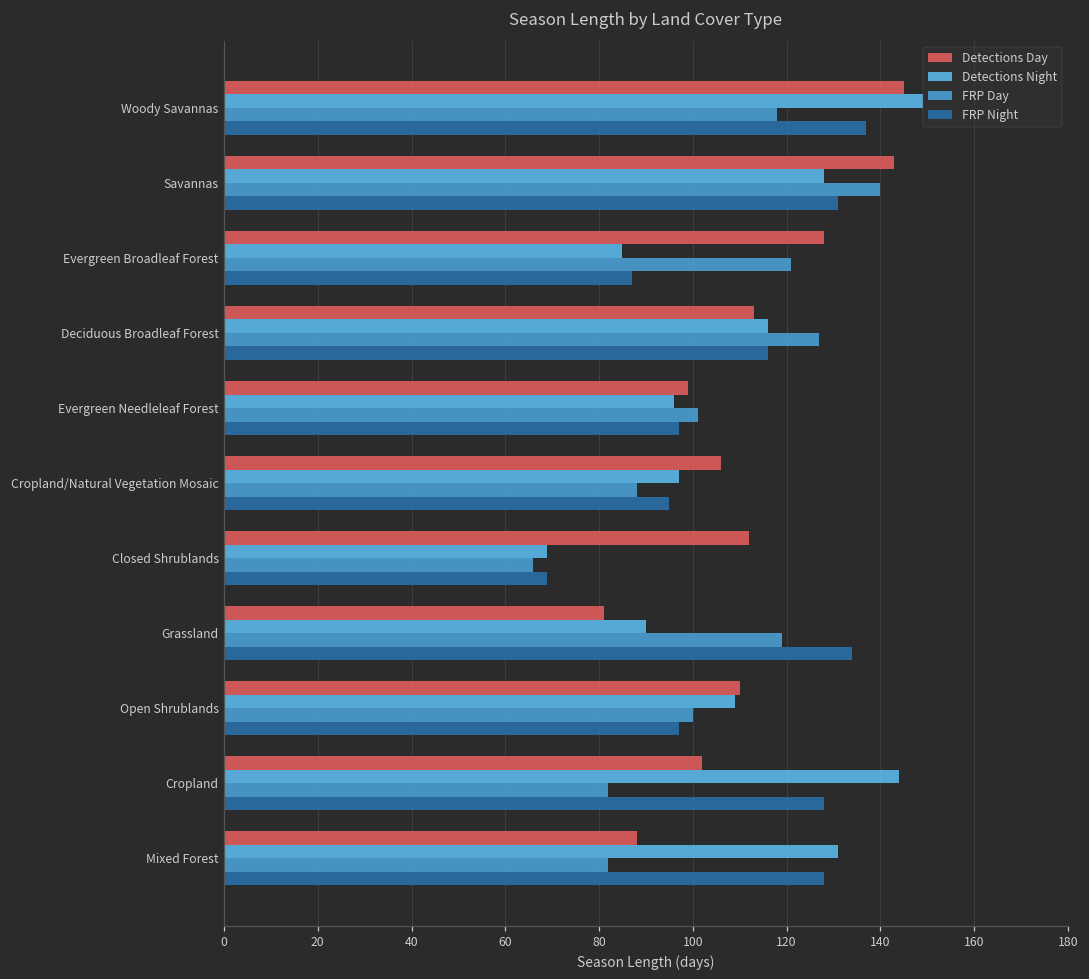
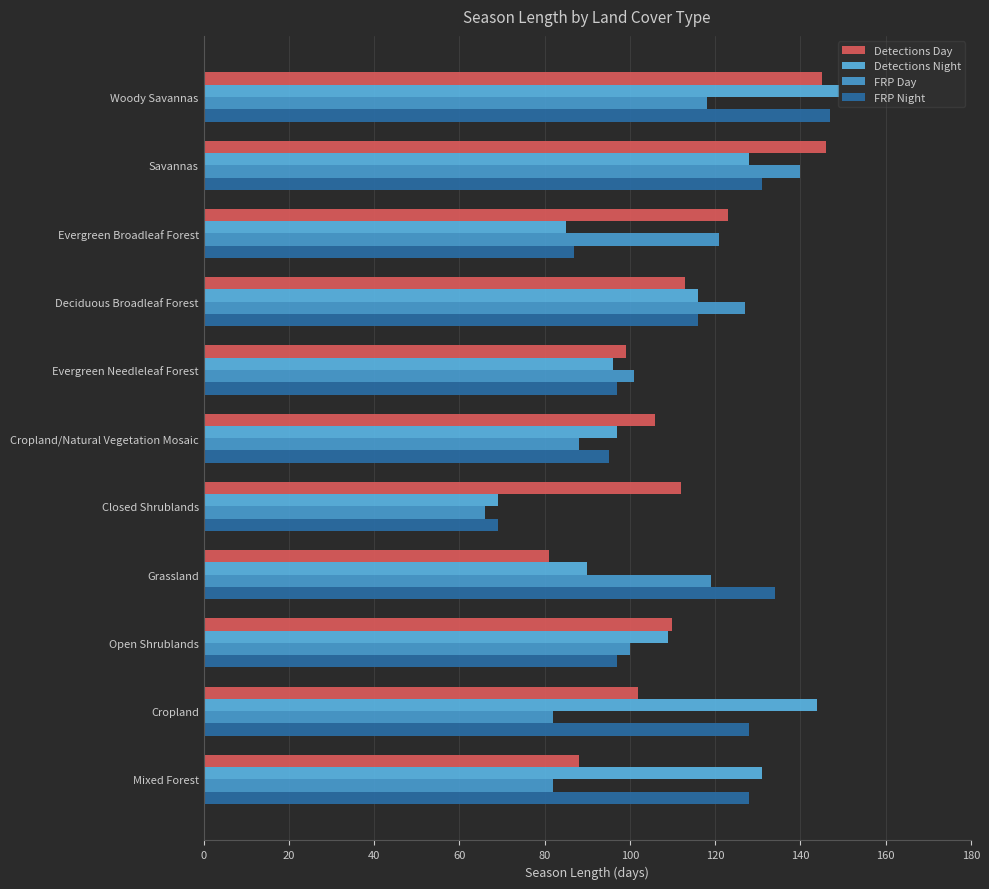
FRP Night, Woody Savannas: 137 -> 147
Detections Day, Savannas: 143 -> 146
Detections Day, Evergreen Broadleaf Forest: 128 -> 123
